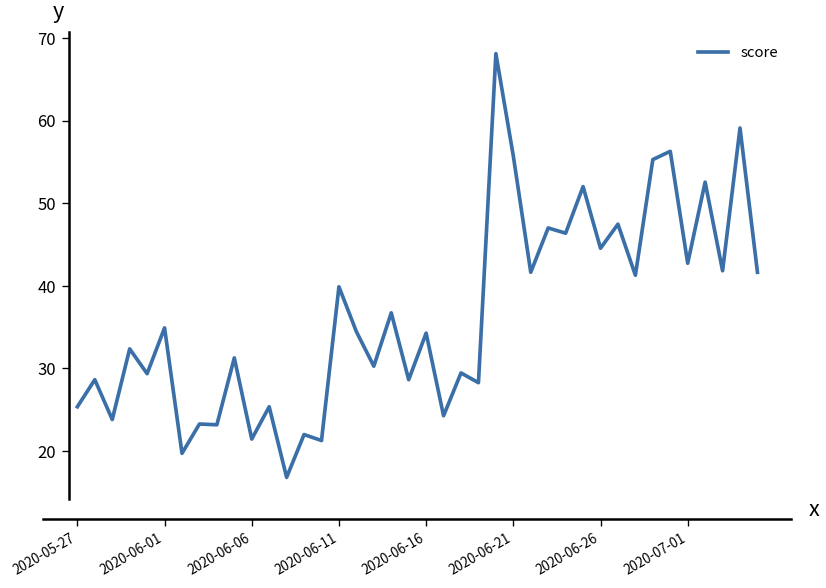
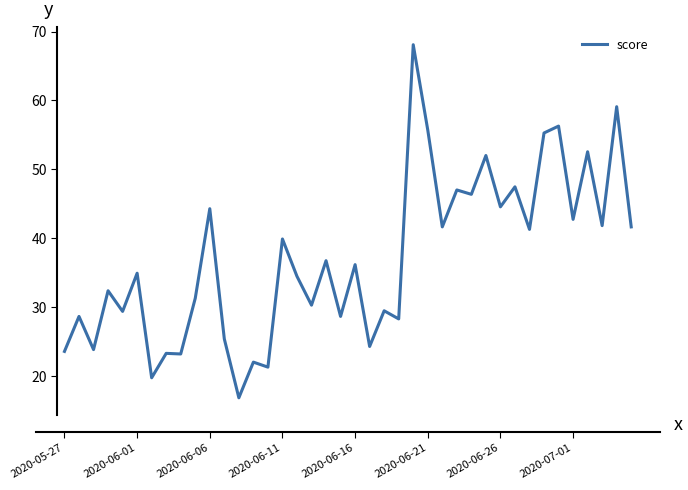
2020-05-27: 25 -> 24
2020-06-06: 21 -> 44
2020-06-16: 34 -> 36
